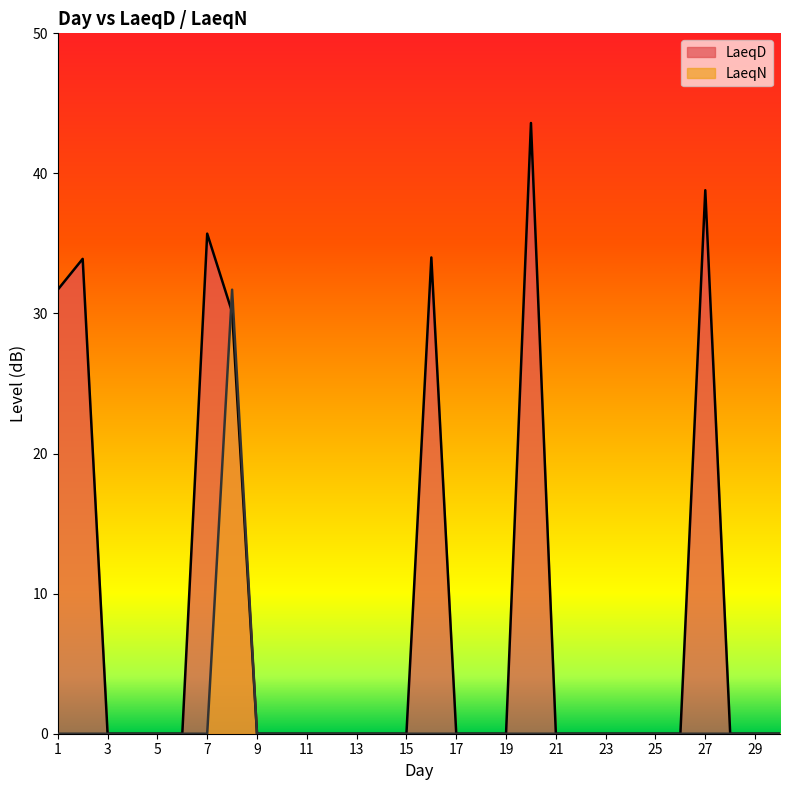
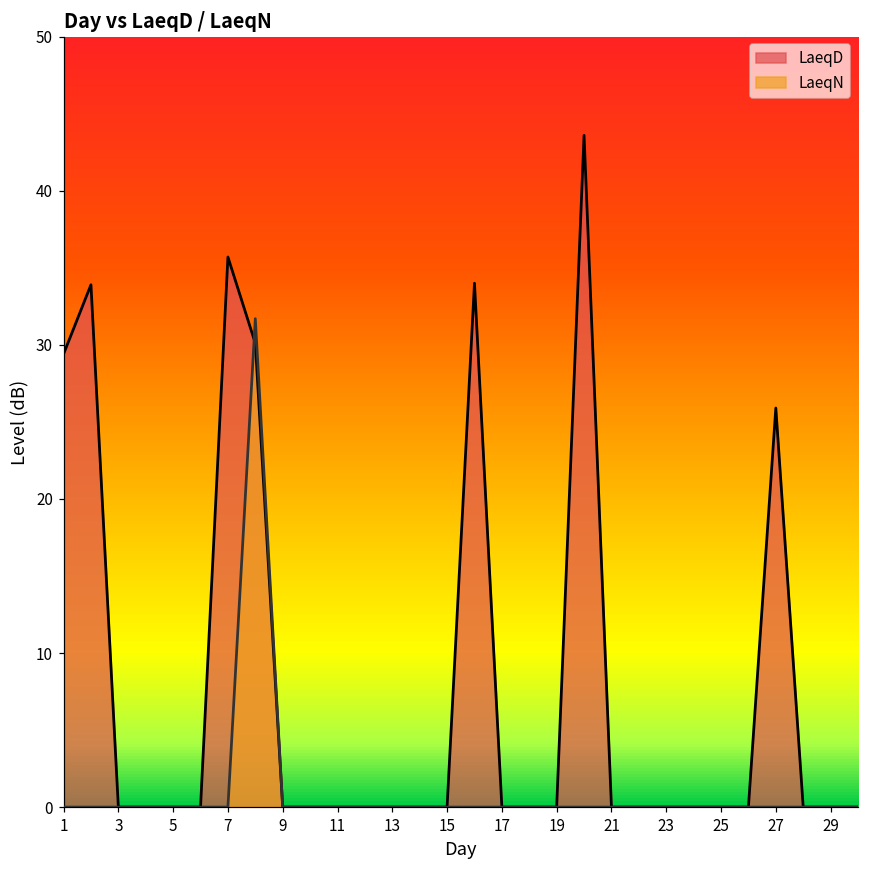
LaeqD, 1: 31.7 -> 29.4
LaeqD, 27: 38.8 -> 25.9
